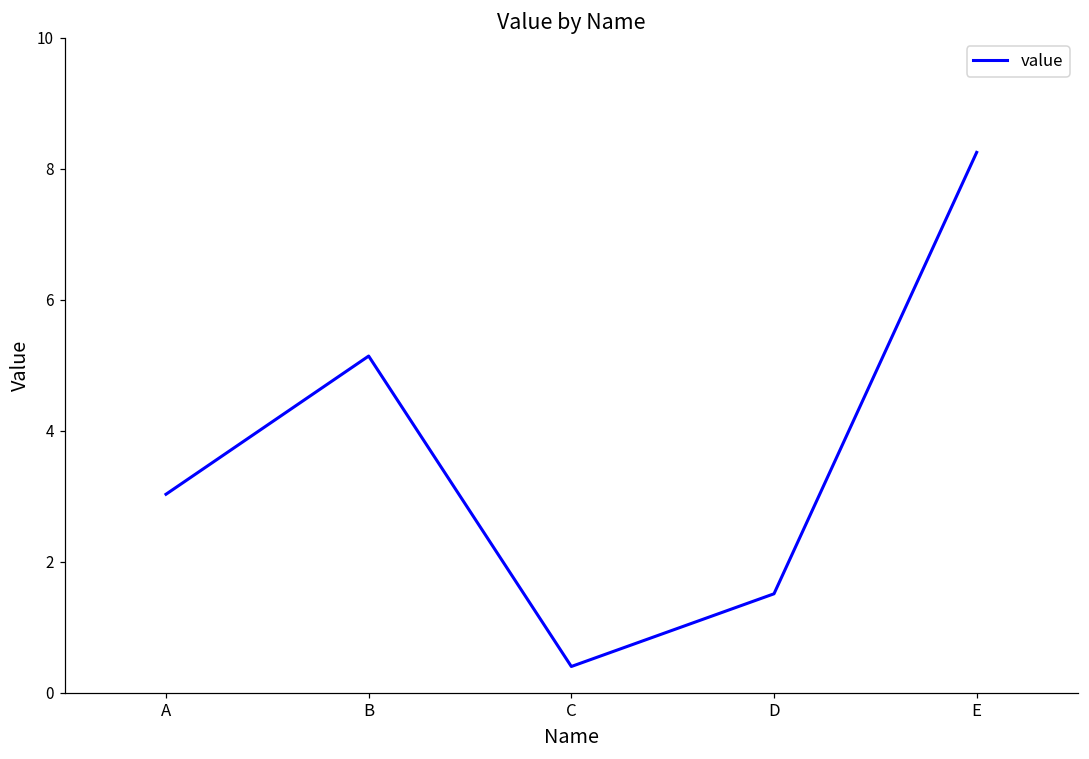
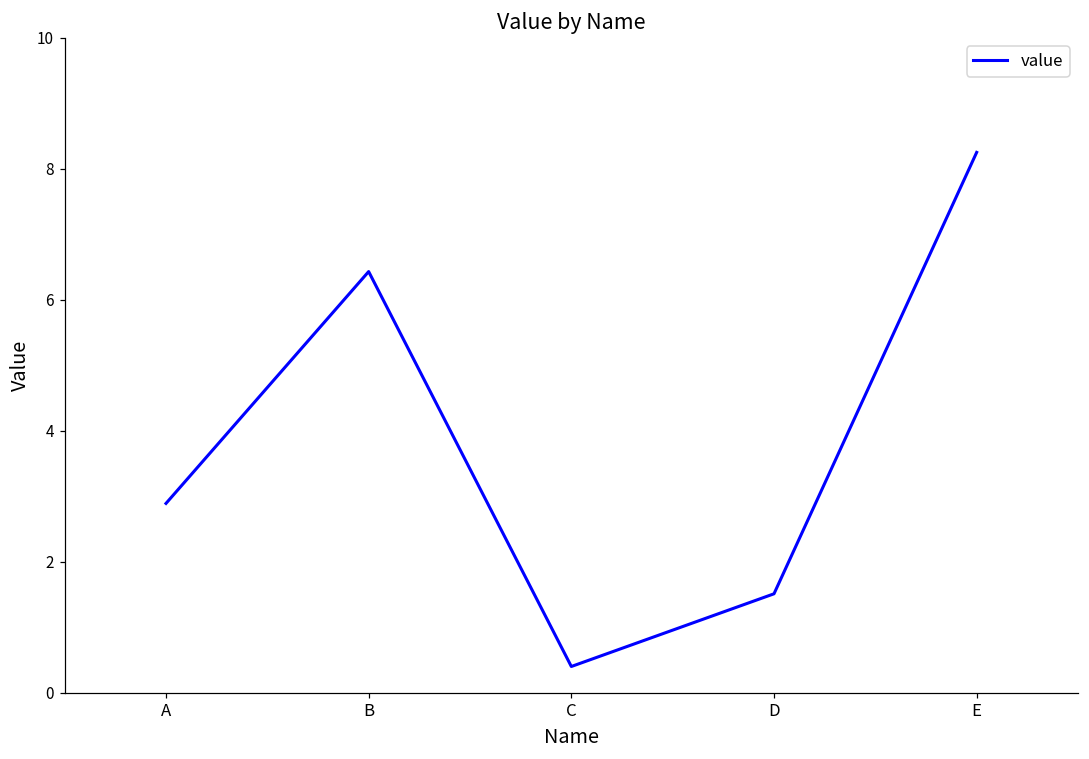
A: 3.0 -> 2.9
B: 5.1 -> 6.4
